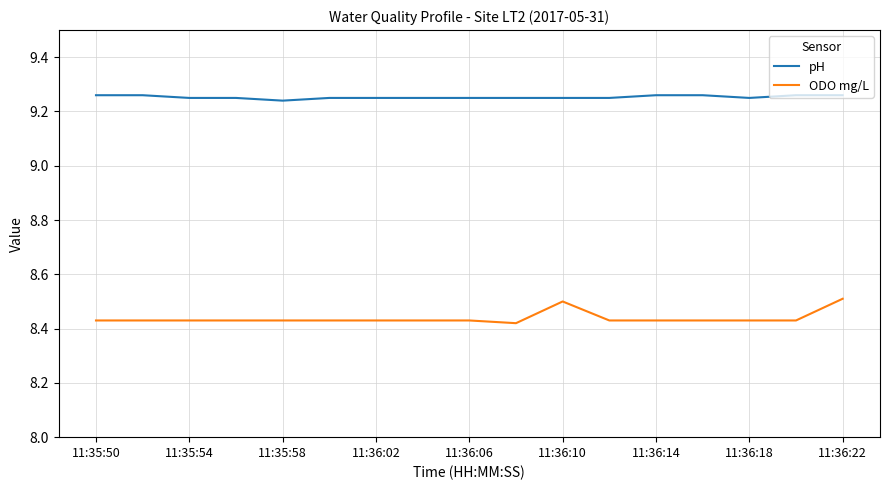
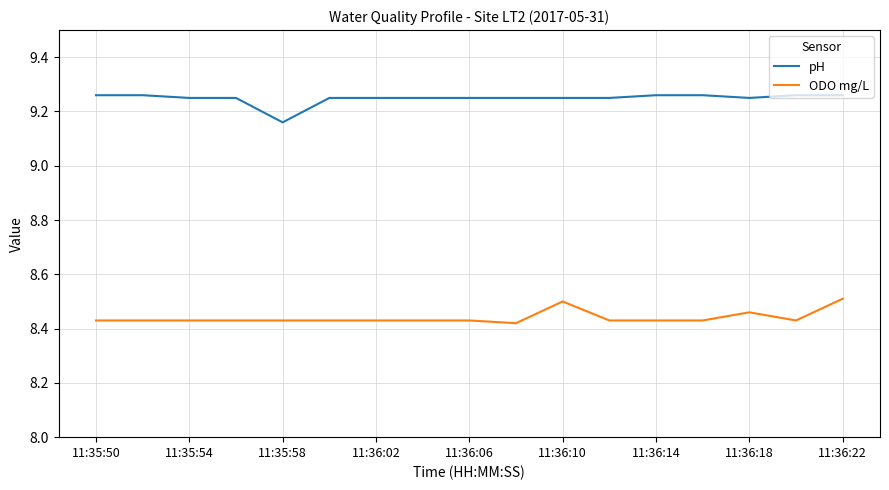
pH, 11:35:58: 9.24 -> 9.16
ODO mg/L, 11:36:18: 8.43 -> 8.46
